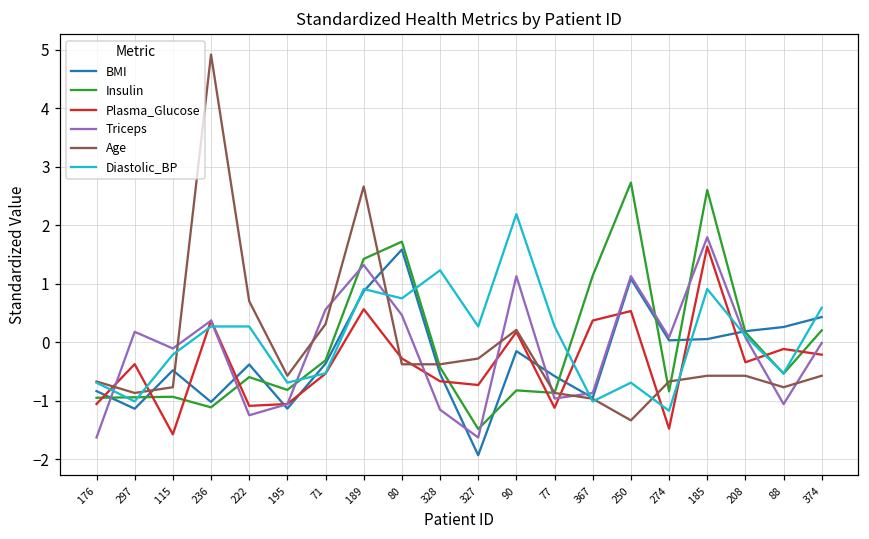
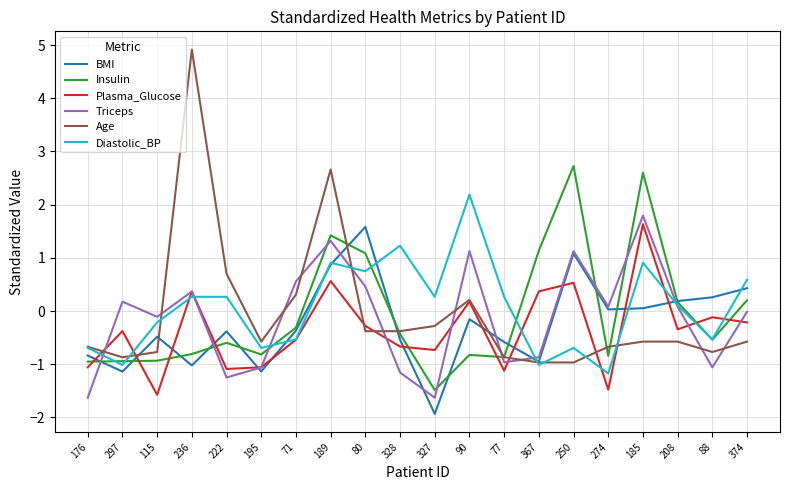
Insulin, 236: -1.1 -> -0.8
Insulin, 80: 1.7 -> 1.1
Age, 250: -1.3 -> -1.0
